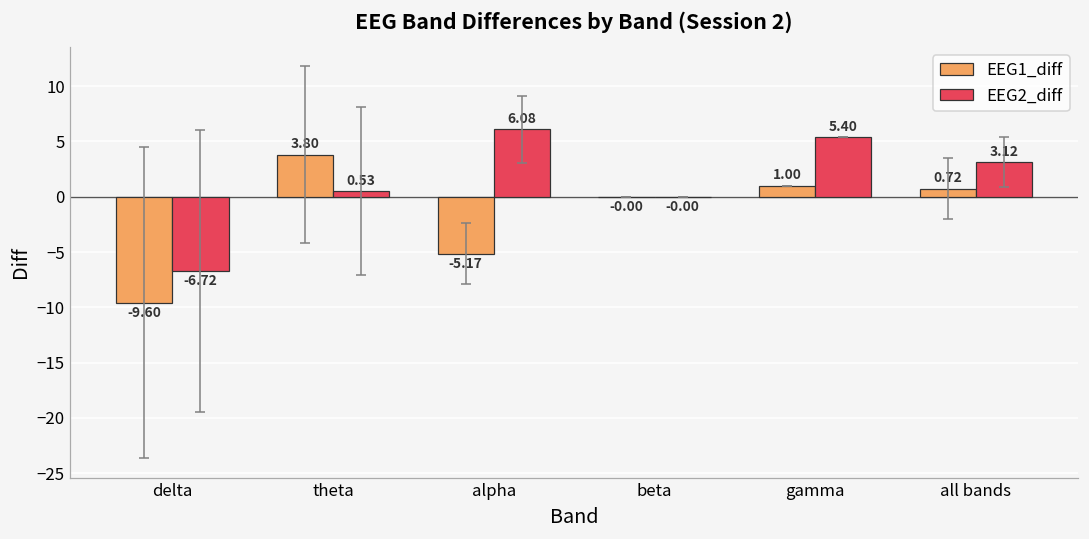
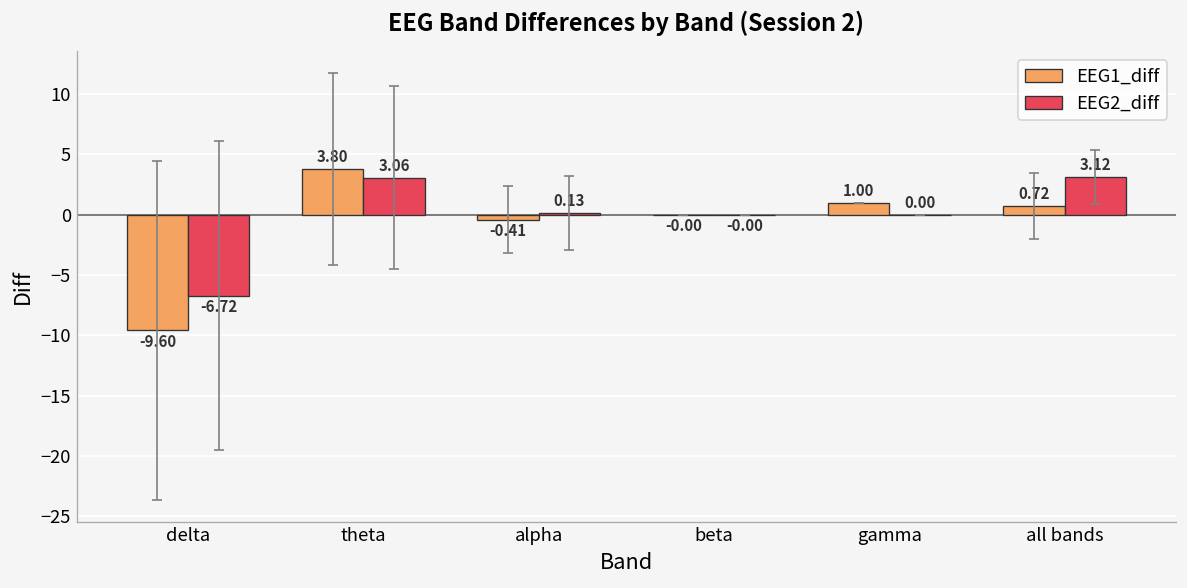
EEG2_diff, theta: 0.53 -> 3.06
EEG1_diff, alpha: -5.17 -> -0.41
EEG2_diff, alpha: 6.08 -> 0.13
EEG2_diff, gamma: 5.40 -> 0.00
